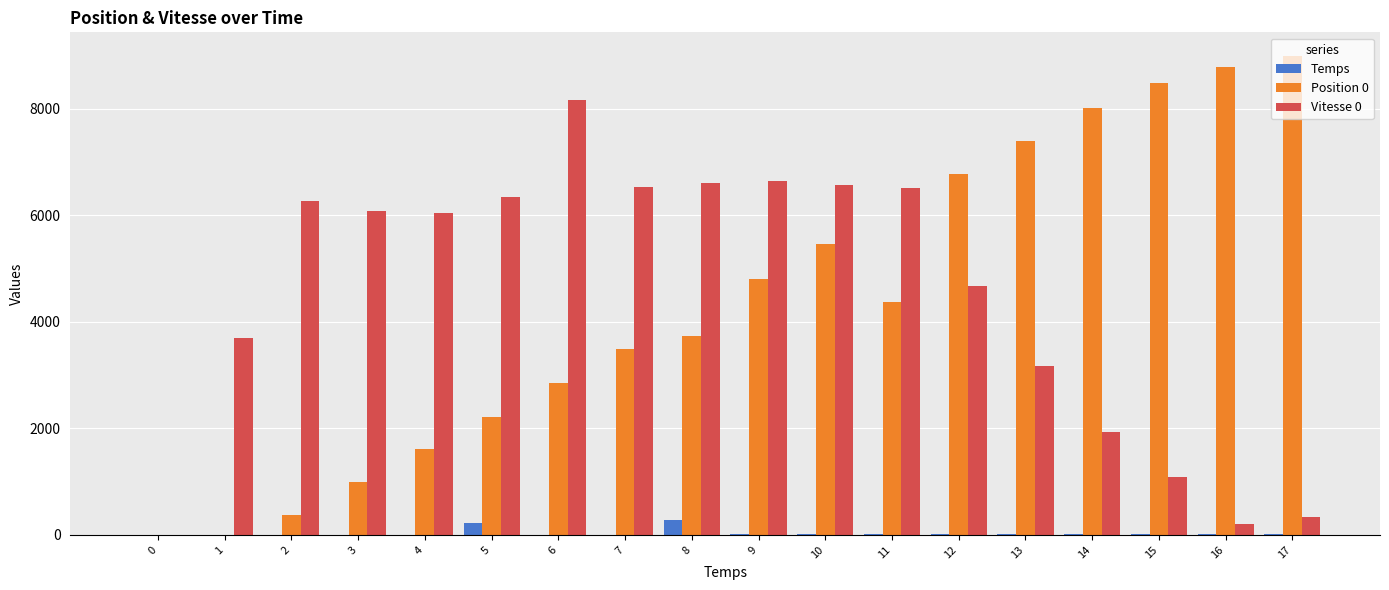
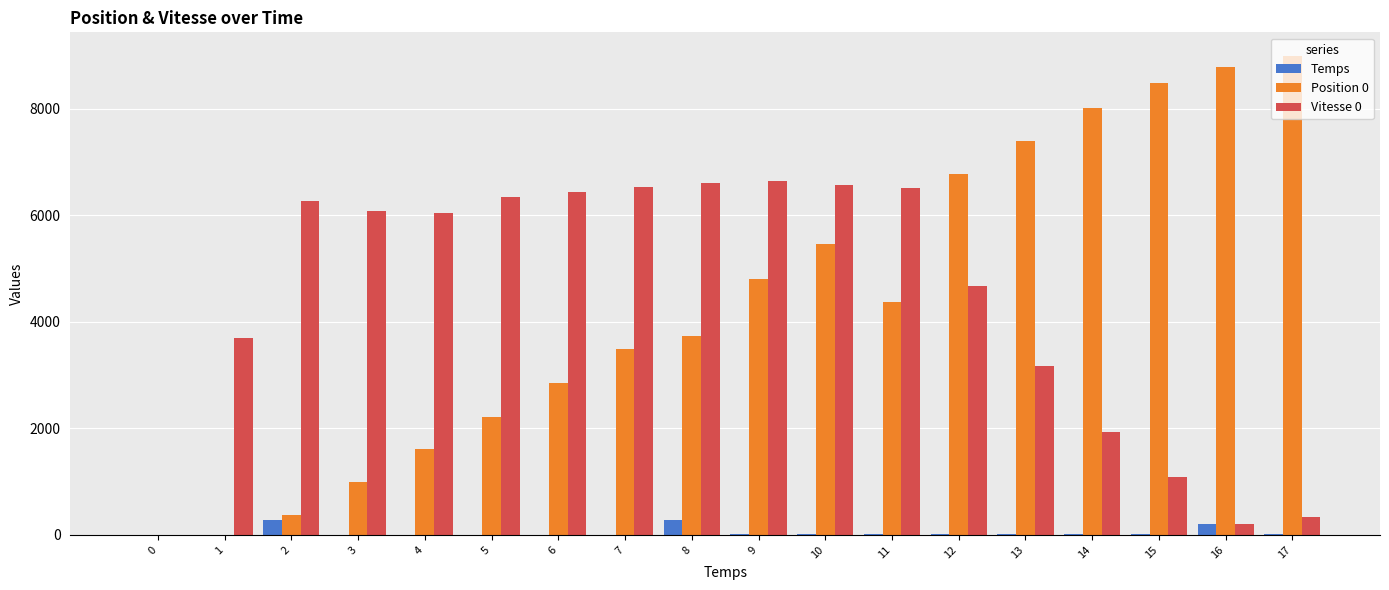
Temps, 2: 0 -> 300
Temps, 5: 200 -> 0
Vitesse 0, 6: 8200 -> 6400
Temps, 16: 0 -> 200
